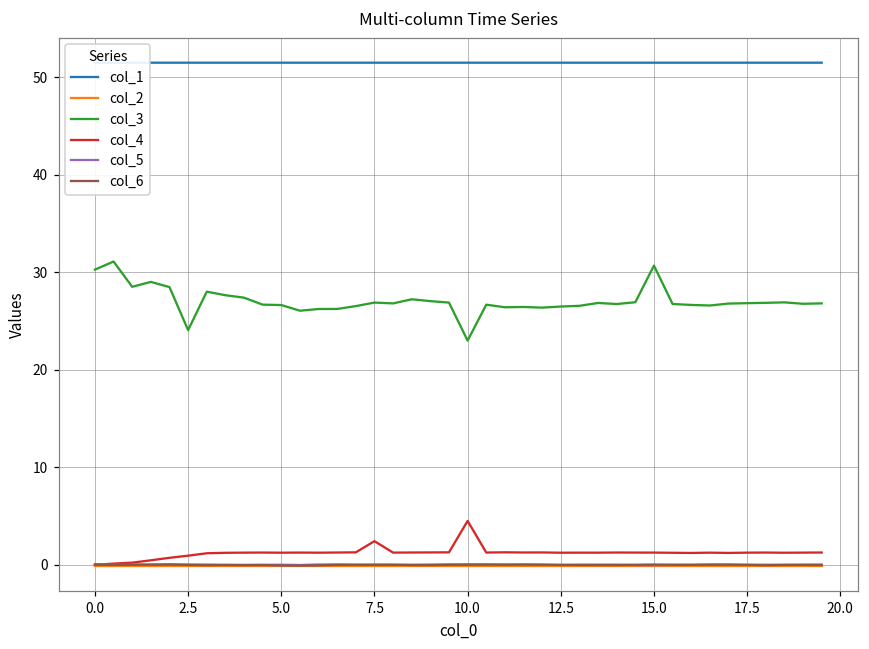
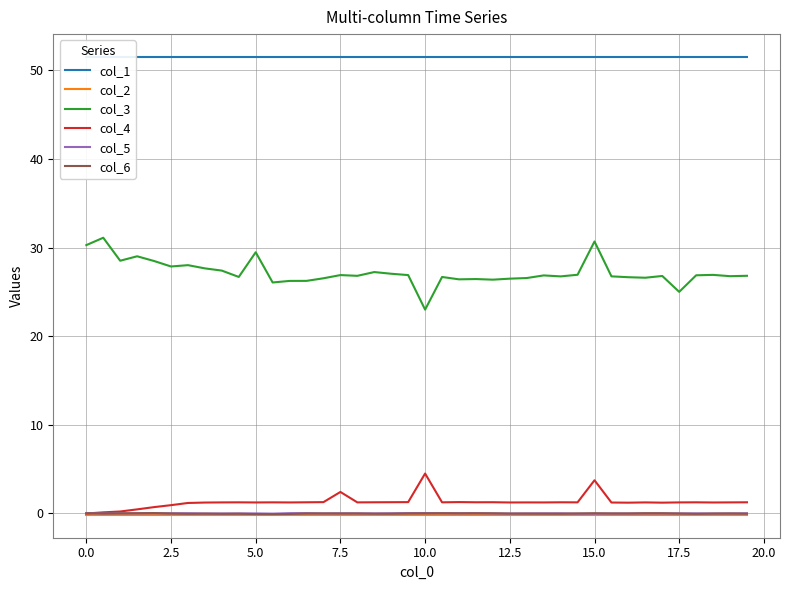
col_3, 2.5: 24 -> 28
col_3, 5.0: 27 -> 29
col_4, 15.0: 1 -> 4
col_3, 17.5: 27 -> 25
